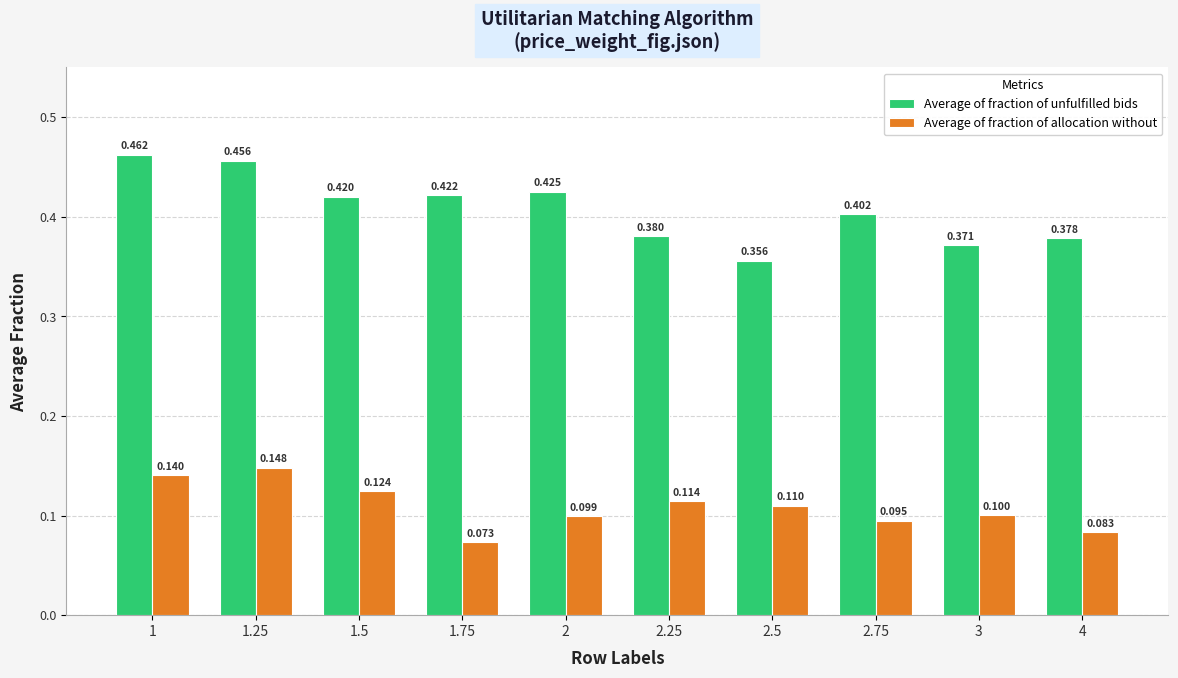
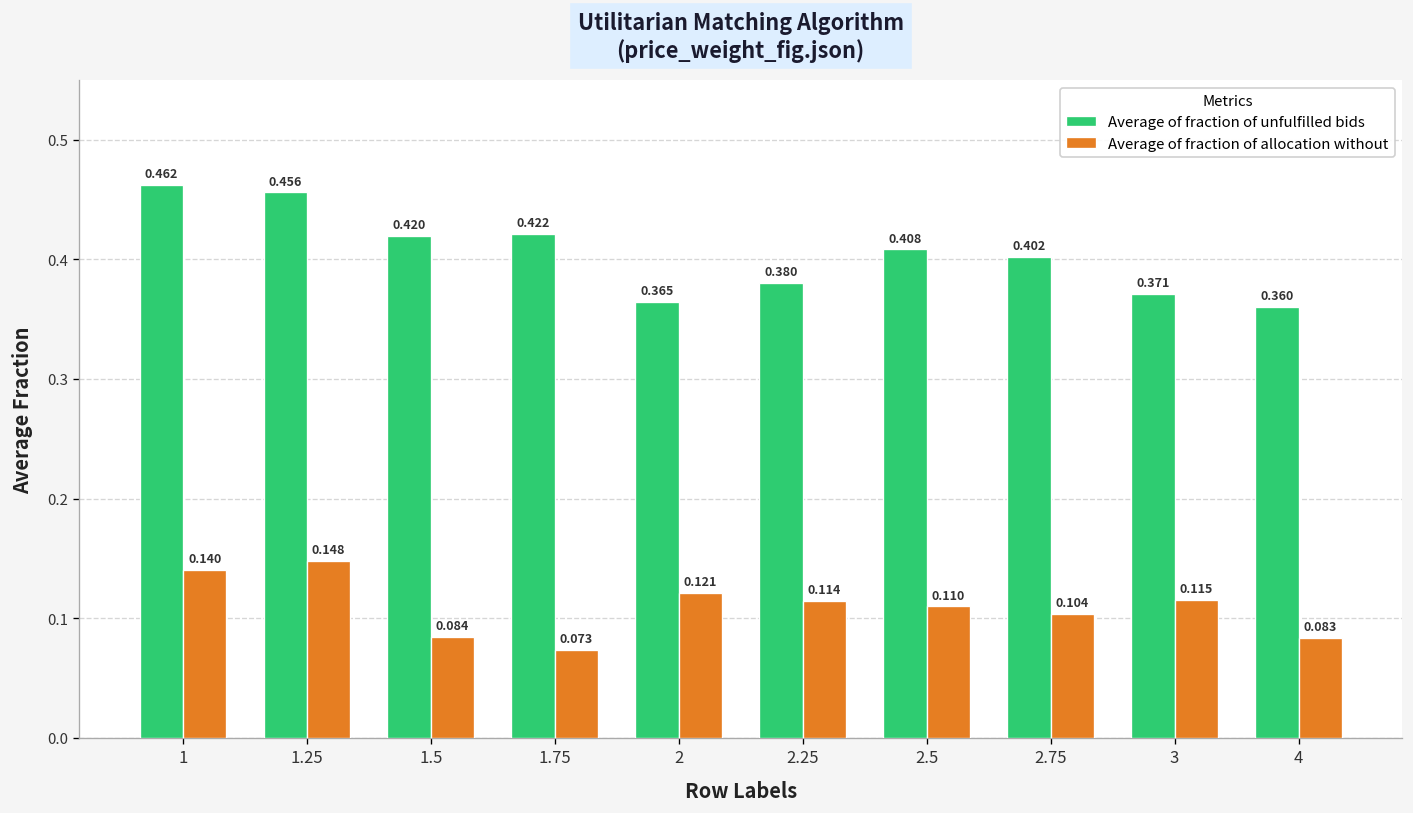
Average of fraction of allocation without, 1.5: 0.124 -> 0.084
Average of fraction of unfulfilled bids, 2: 0.425 -> 0.365
Average of fraction of allocation without, 2: 0.099 -> 0.121
Average of fraction of unfulfilled bids, 2.5: 0.356 -> 0.408
Average of fraction of allocation without, 2.75: 0.095 -> 0.104
Average of fraction of allocation without, 3: 0.100 -> 0.115
Average of fraction of unfulfilled bids, 4: 0.378 -> 0.360
